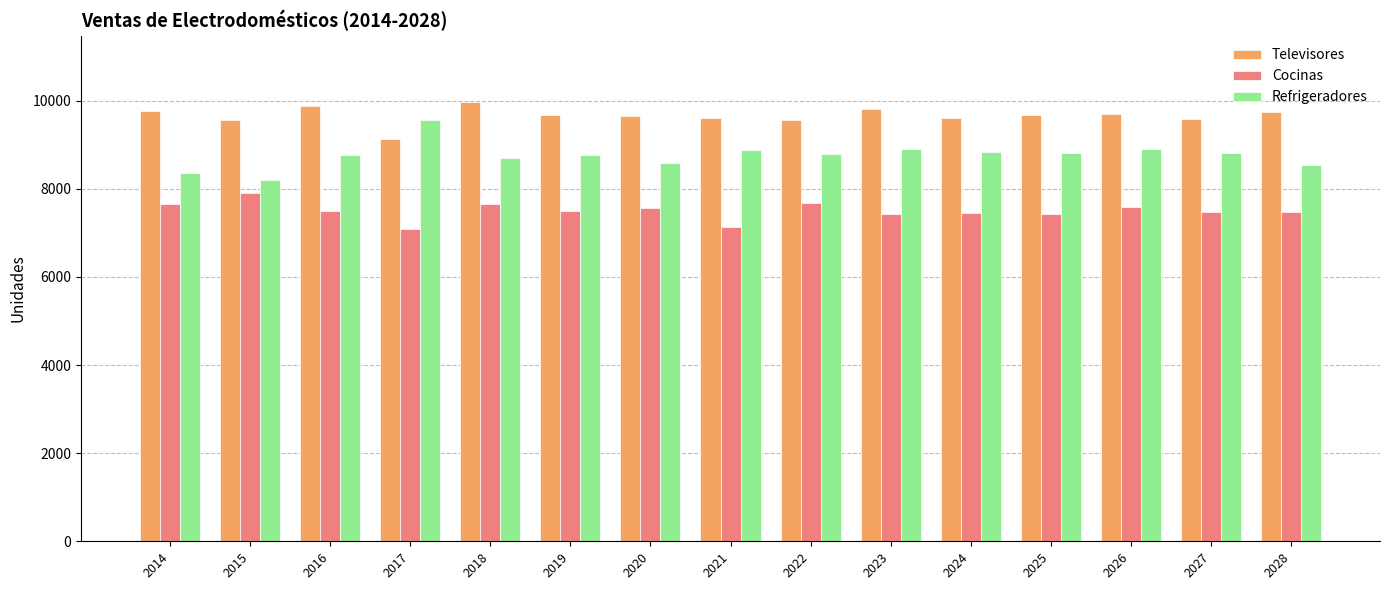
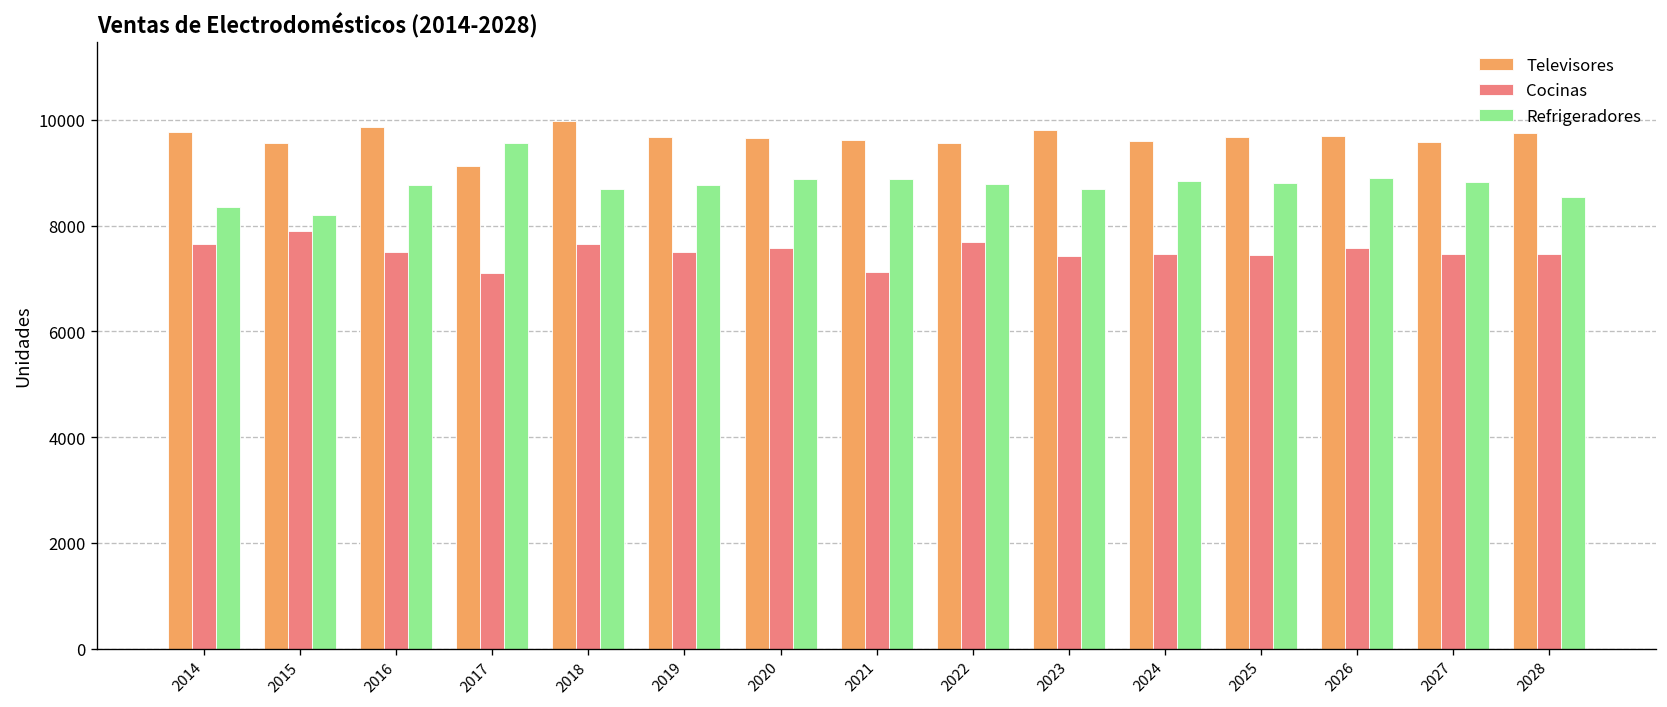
Refrigeradores, 2020: 8600 -> 8900
Refrigeradores, 2023: 8900 -> 8700
